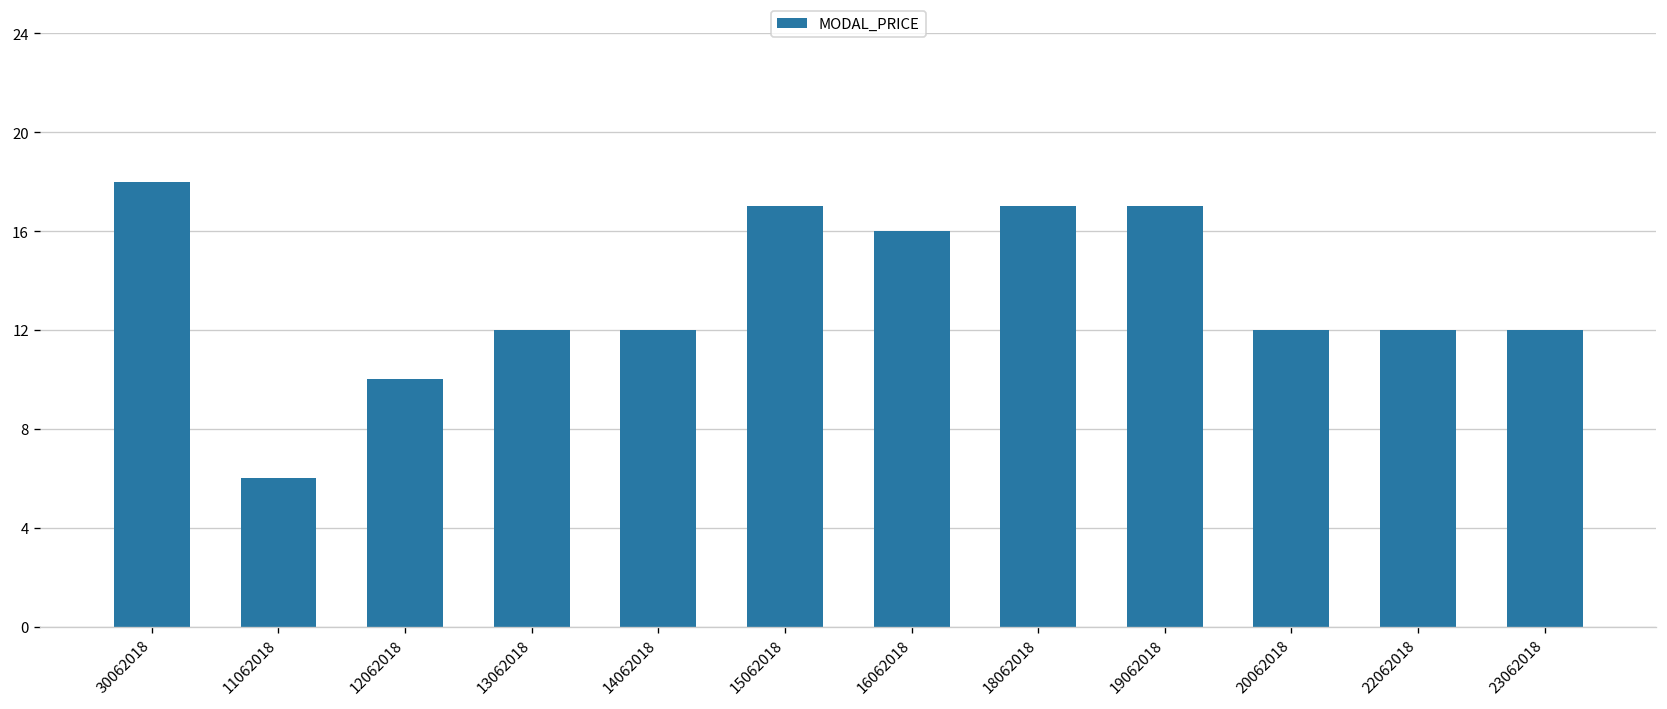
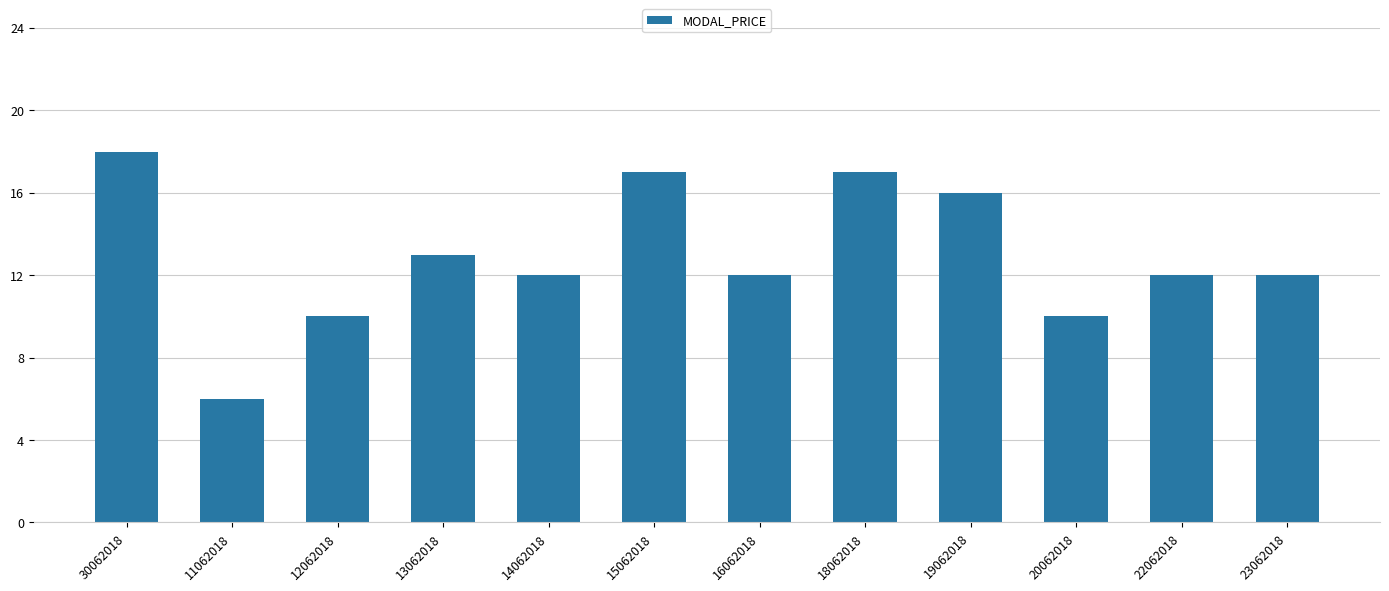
13062018: 12 -> 13
16062018: 16 -> 12
19062018: 17 -> 16
20062018: 12 -> 10
